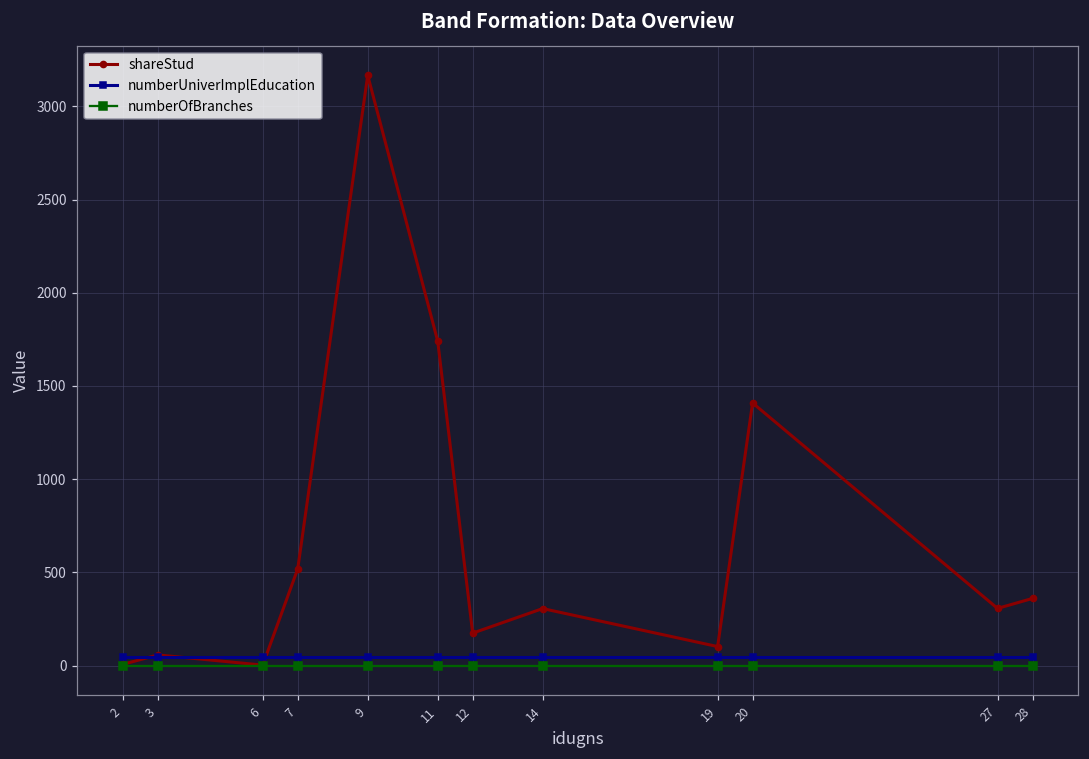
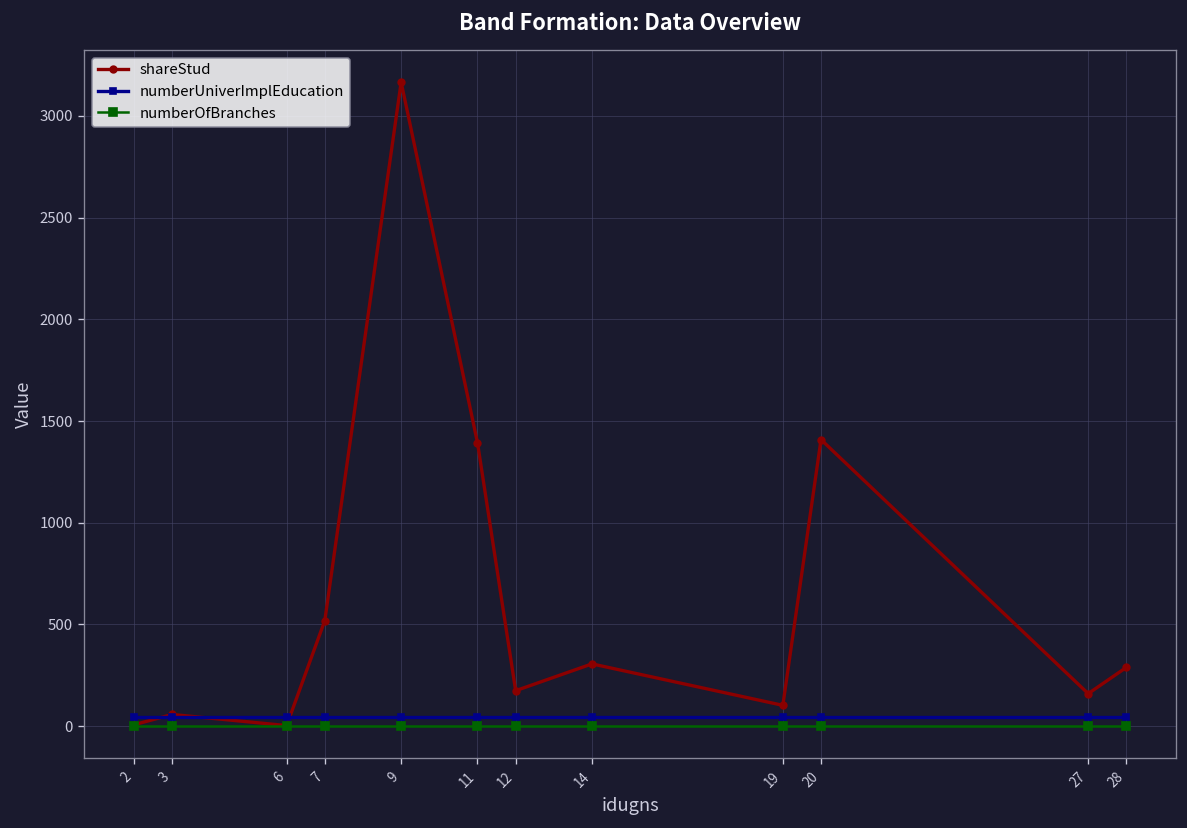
shareStud, 11: 1740 -> 1390
shareStud, 27: 310 -> 160
shareStud, 28: 360 -> 290
